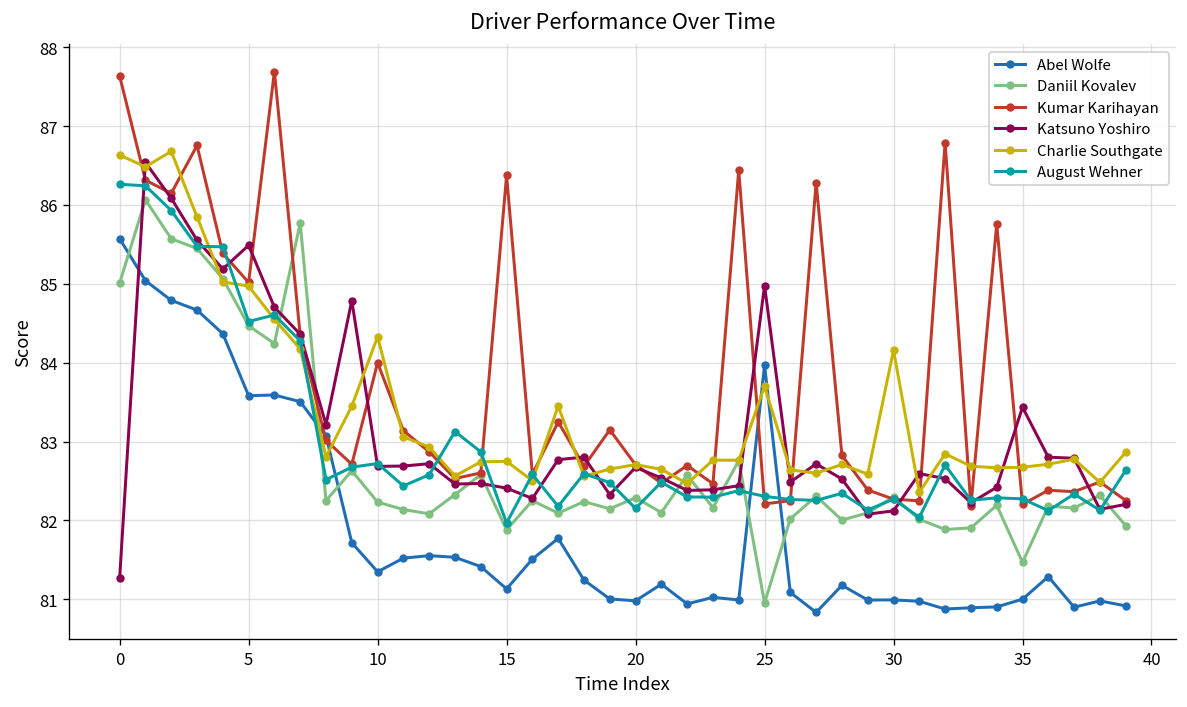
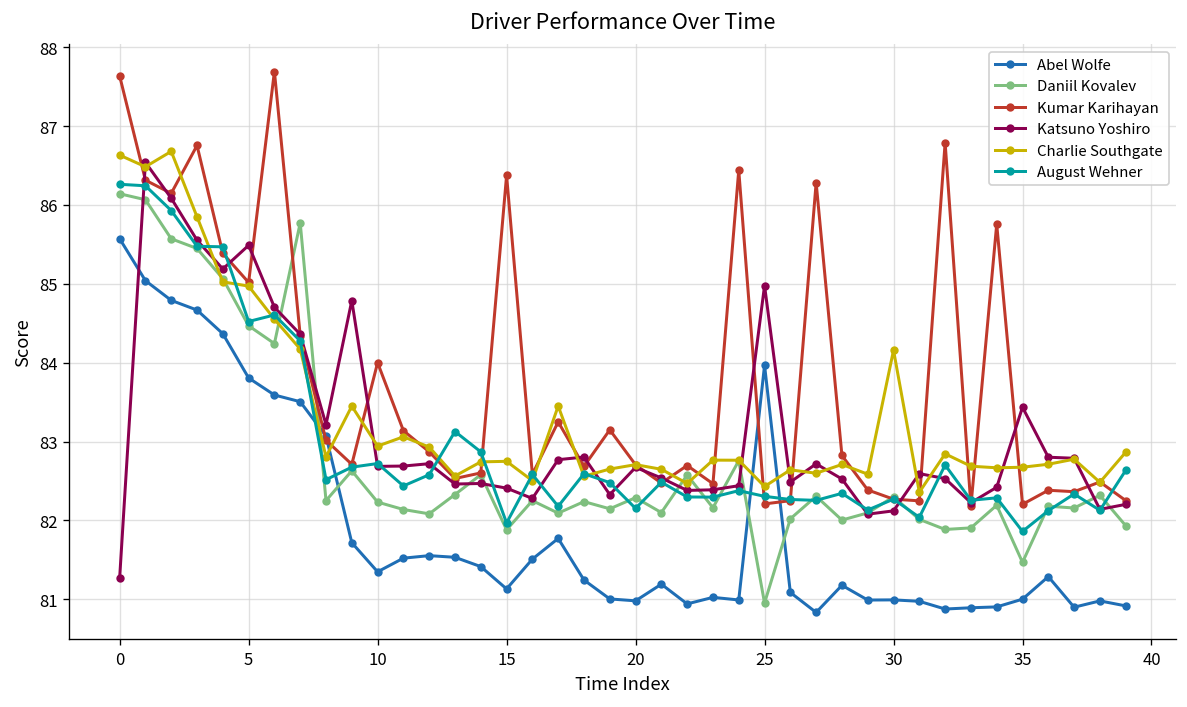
Daniil Kovalev, 0: 85.0 -> 86.1
Abel Wolfe, 5: 83.6 -> 83.8
Charlie Southgate, 10: 84.3 -> 82.9
Charlie Southgate, 25: 83.7 -> 82.4
August Wehner, 35: 82.3 -> 81.9
